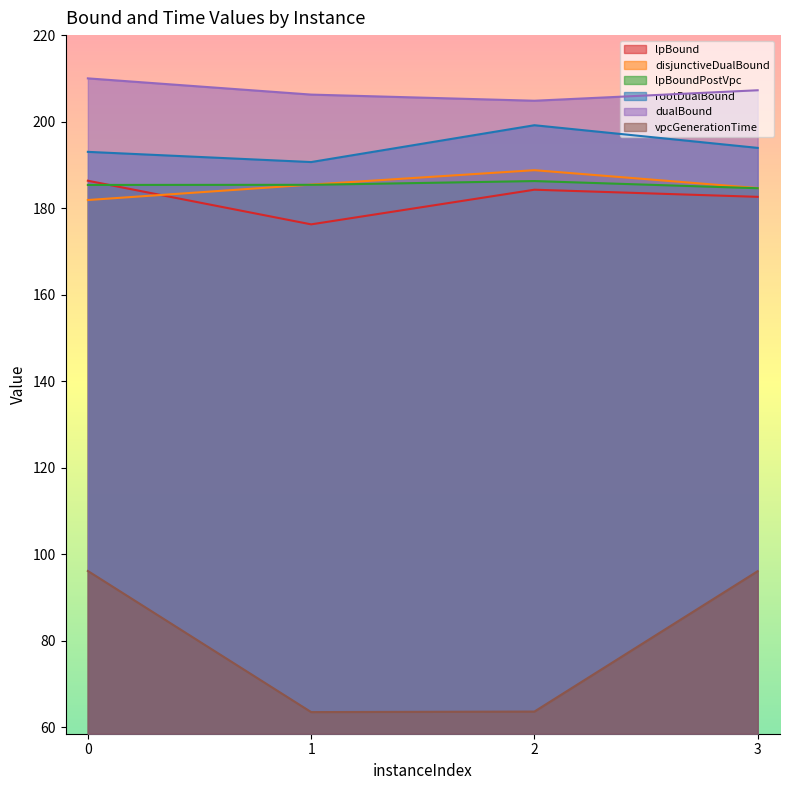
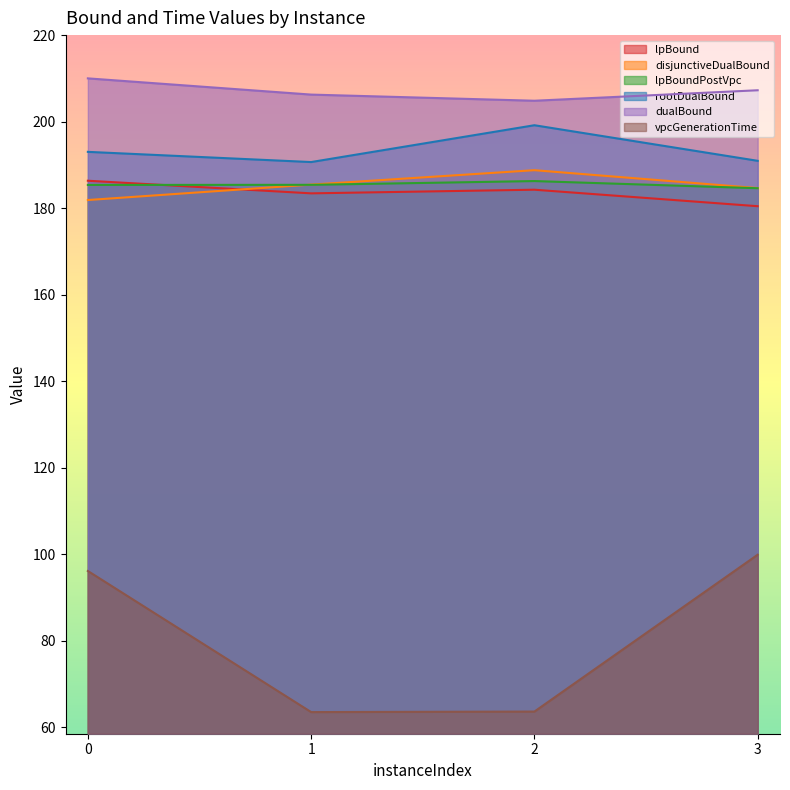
lpBound, 1: 176 -> 183
lpBound, 3: 183 -> 180
rootDualBound, 3: 194 -> 191
vpcGenerationTime, 3: 96 -> 100
